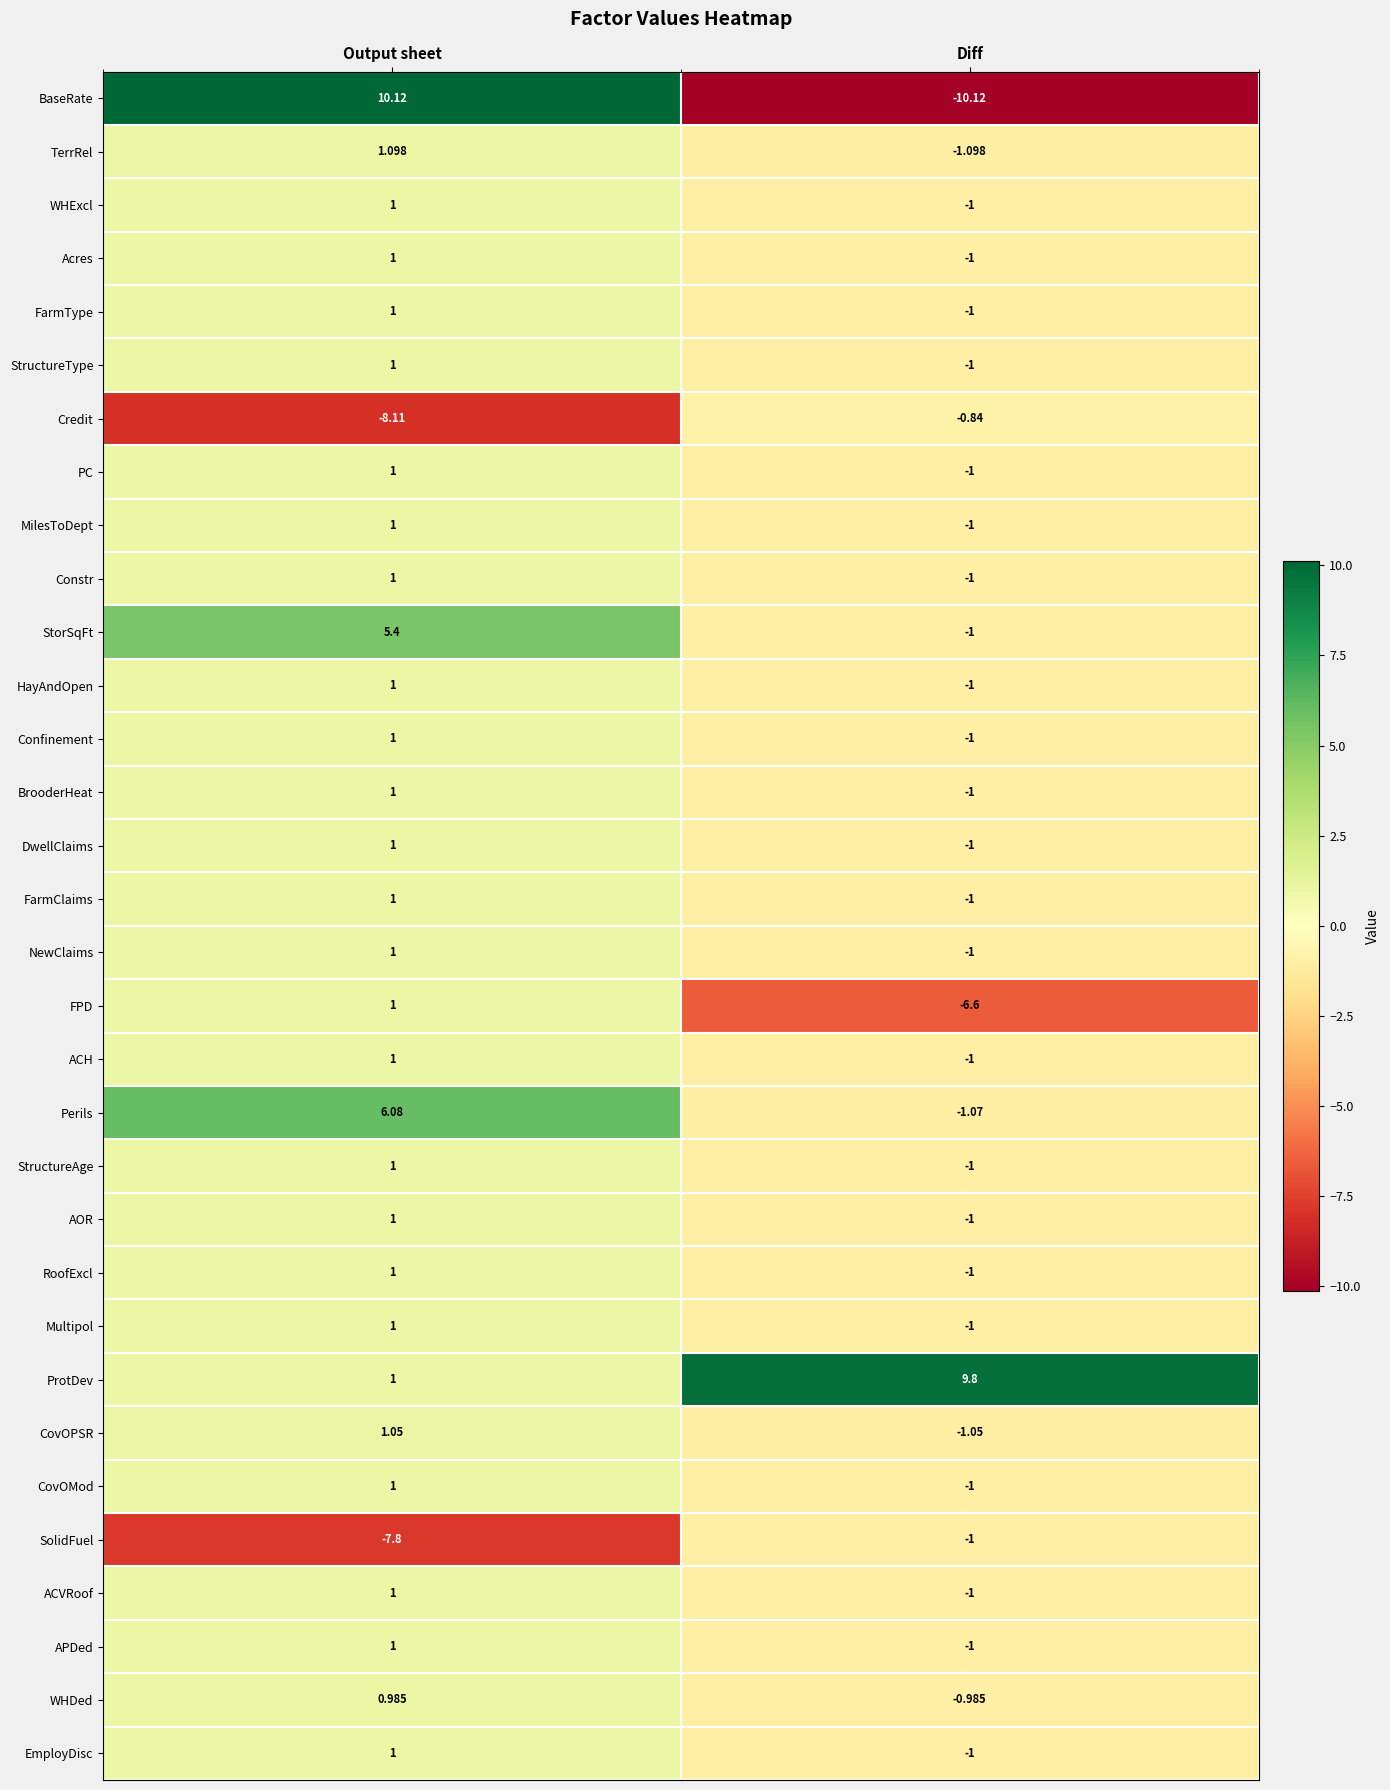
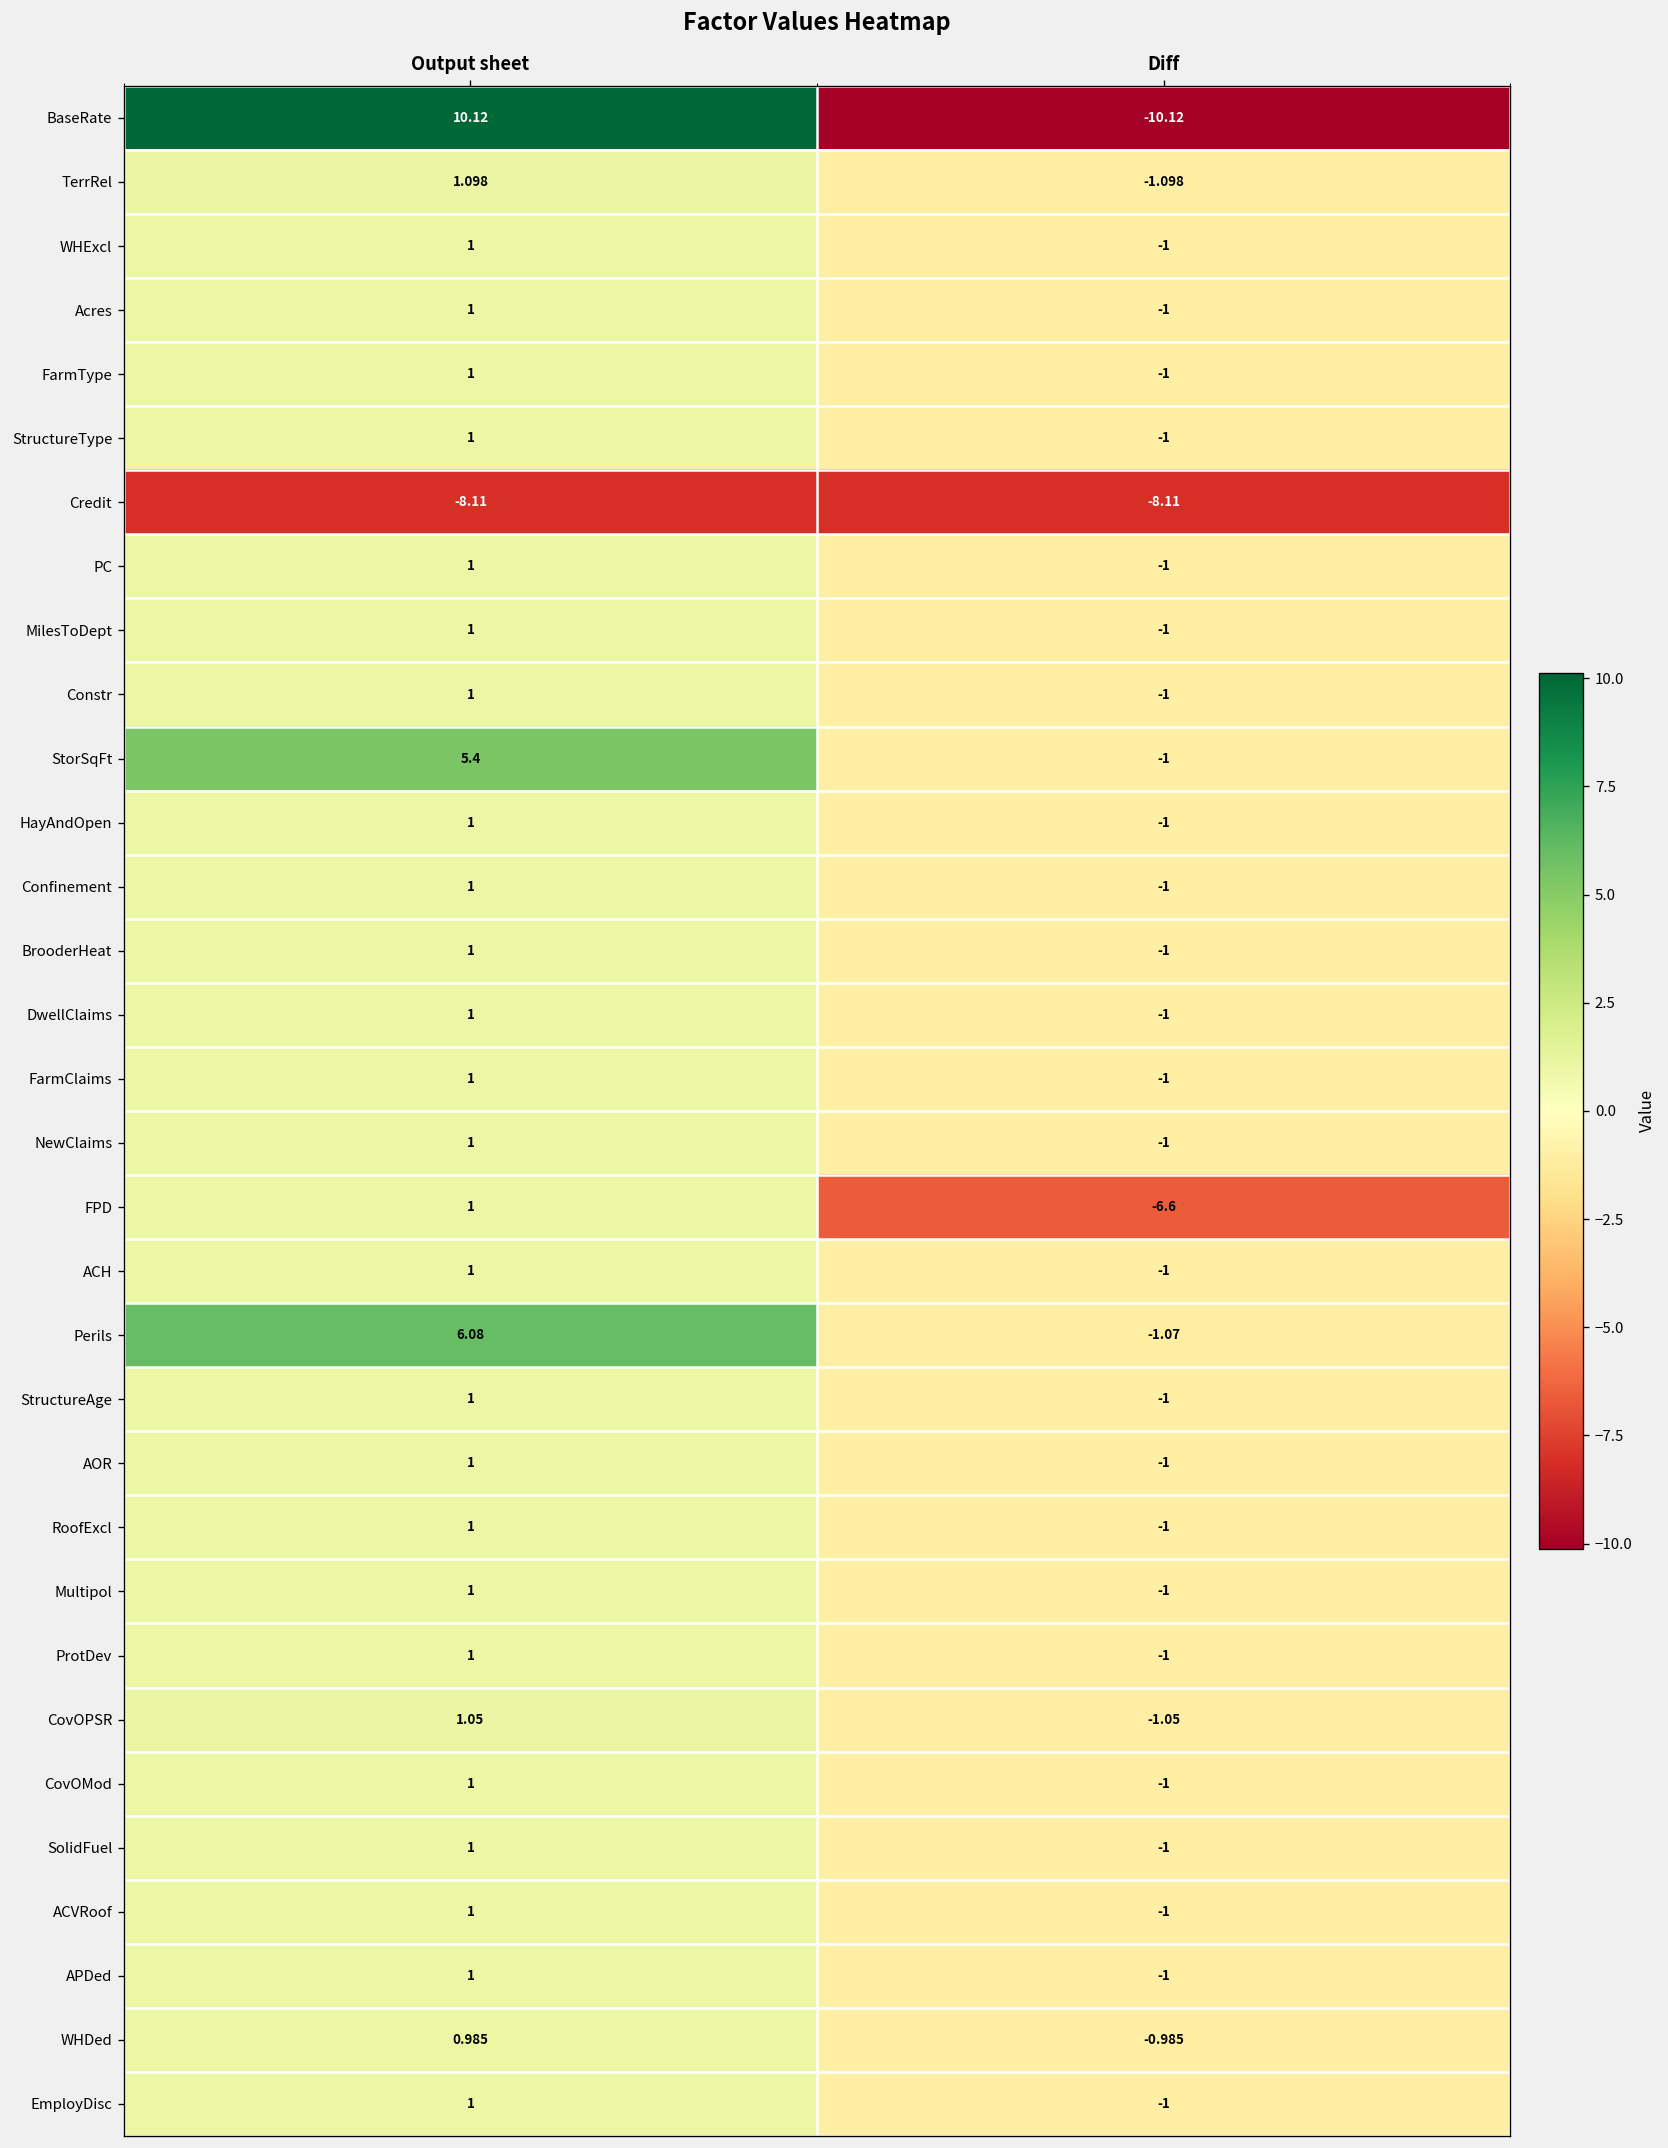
Credit, Diff: -0.84 -> -8.11
ProtDev, Diff: 9.8 -> -1
SolidFuel, Output sheet: -7.8 -> 1
